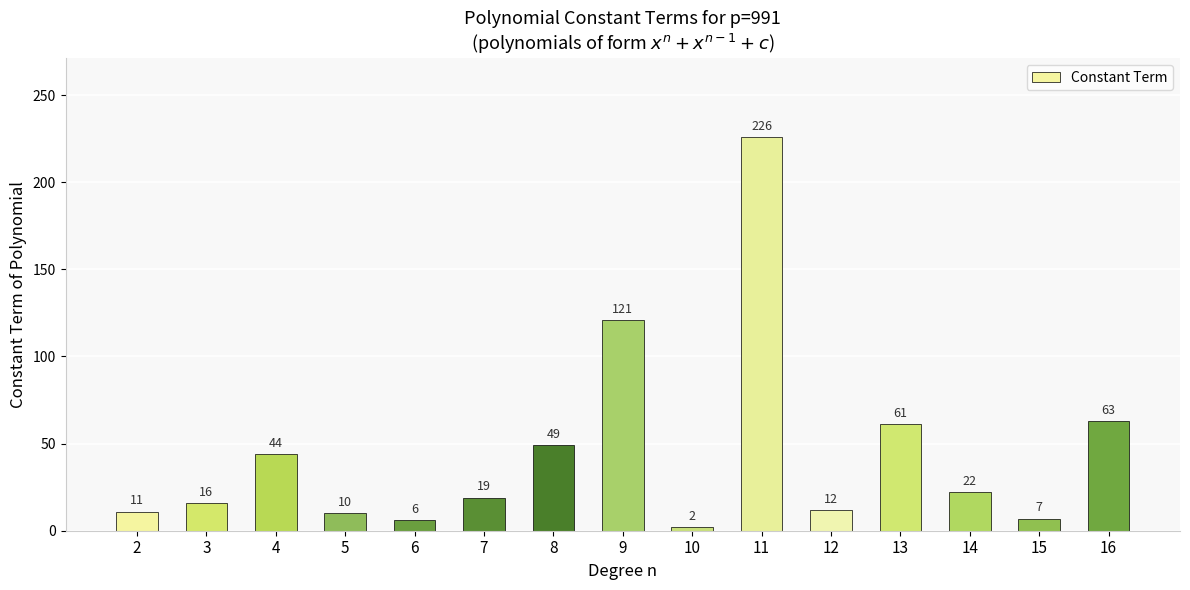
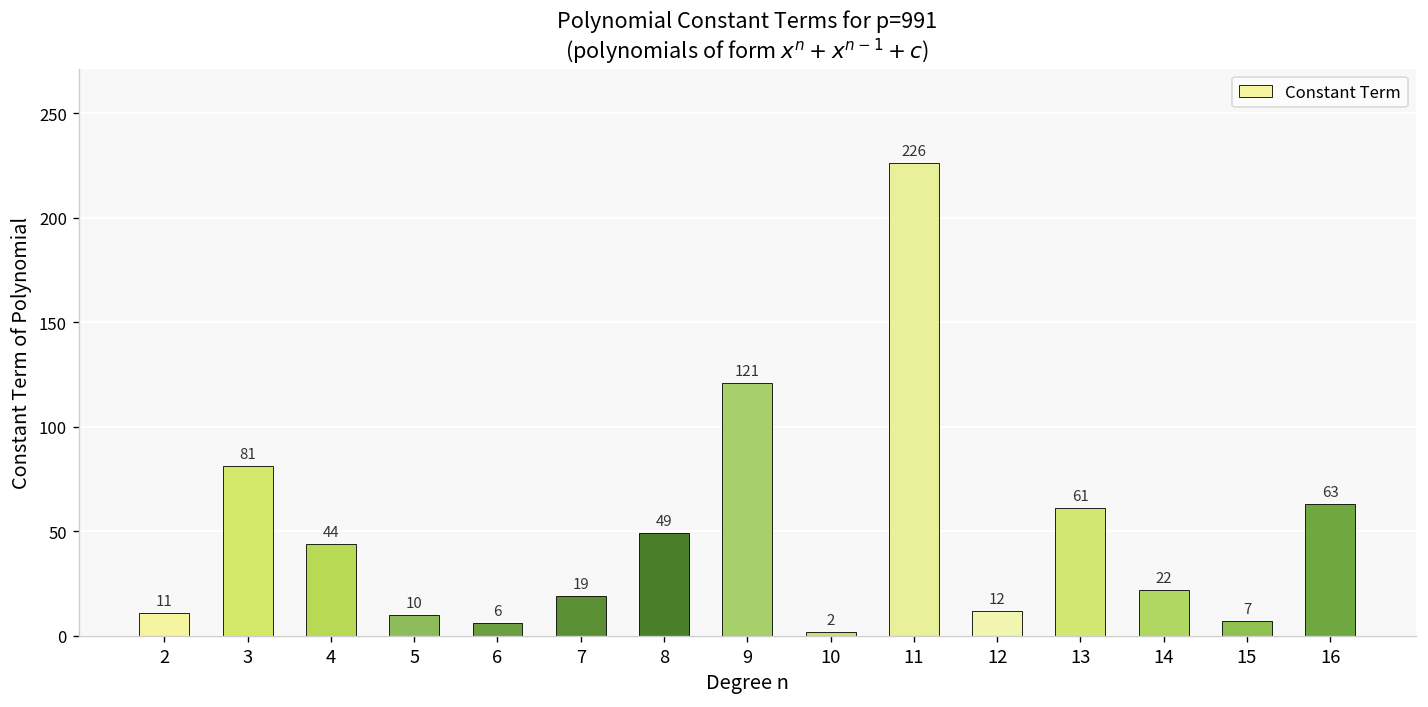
3: 16 -> 81
